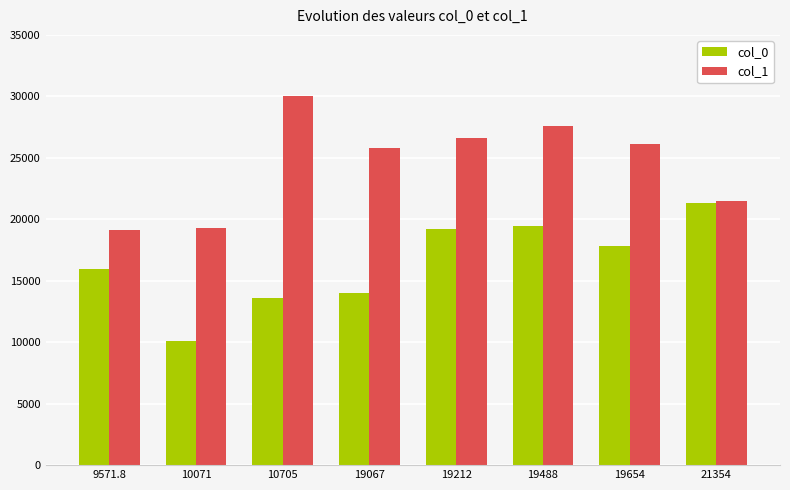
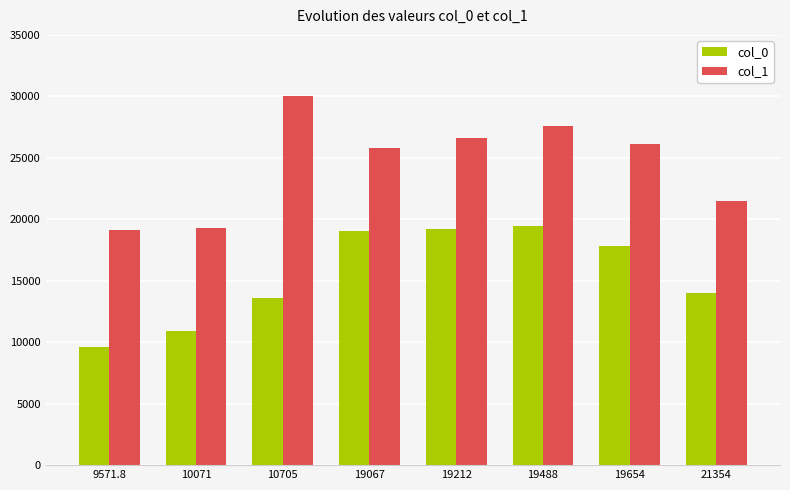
col_0, 9571.8: 16000 -> 9600
col_0, 10071: 10100 -> 10900
col_0, 19067: 14000 -> 19100
col_0, 21354: 21400 -> 14000
